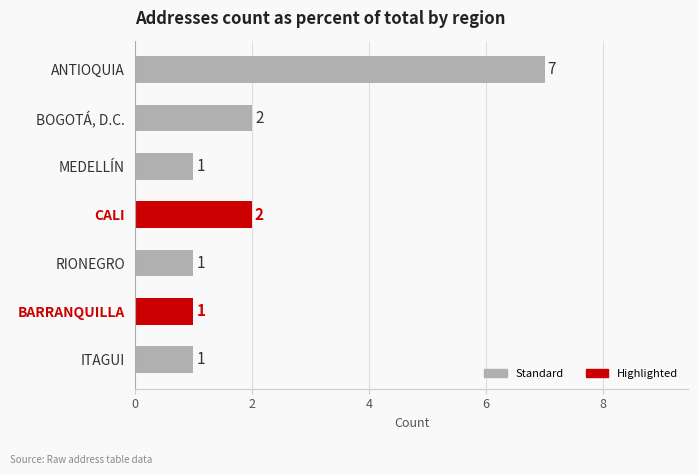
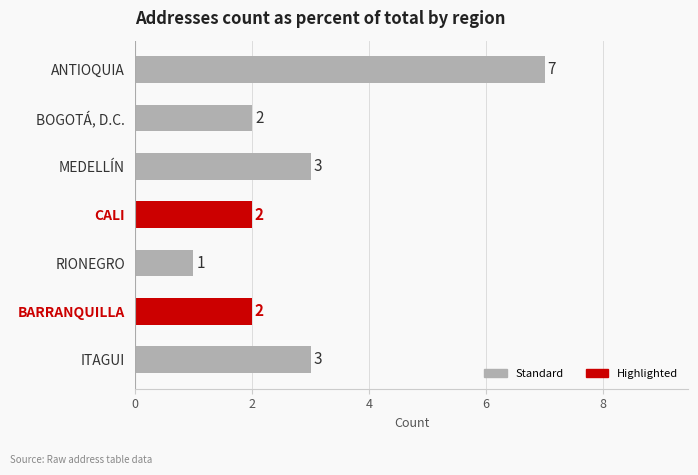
MEDELLÍN: 1 -> 3
BARRANQUILLA: 1 -> 2
ITAGUI: 1 -> 3
